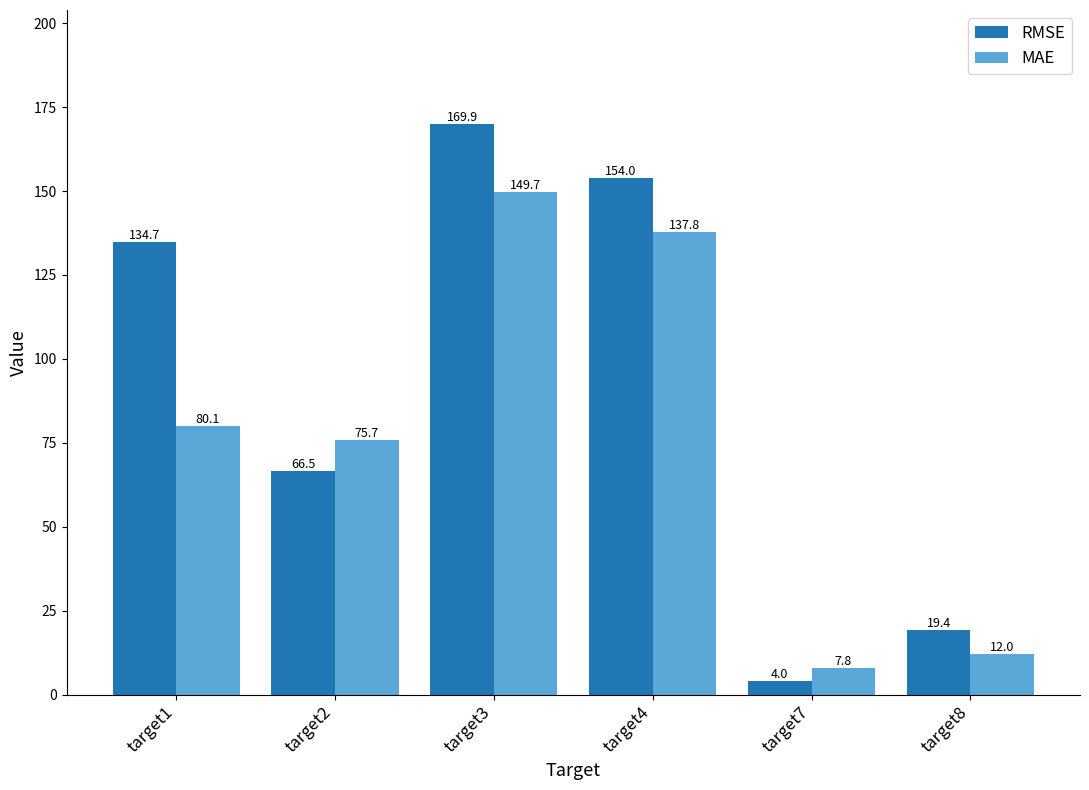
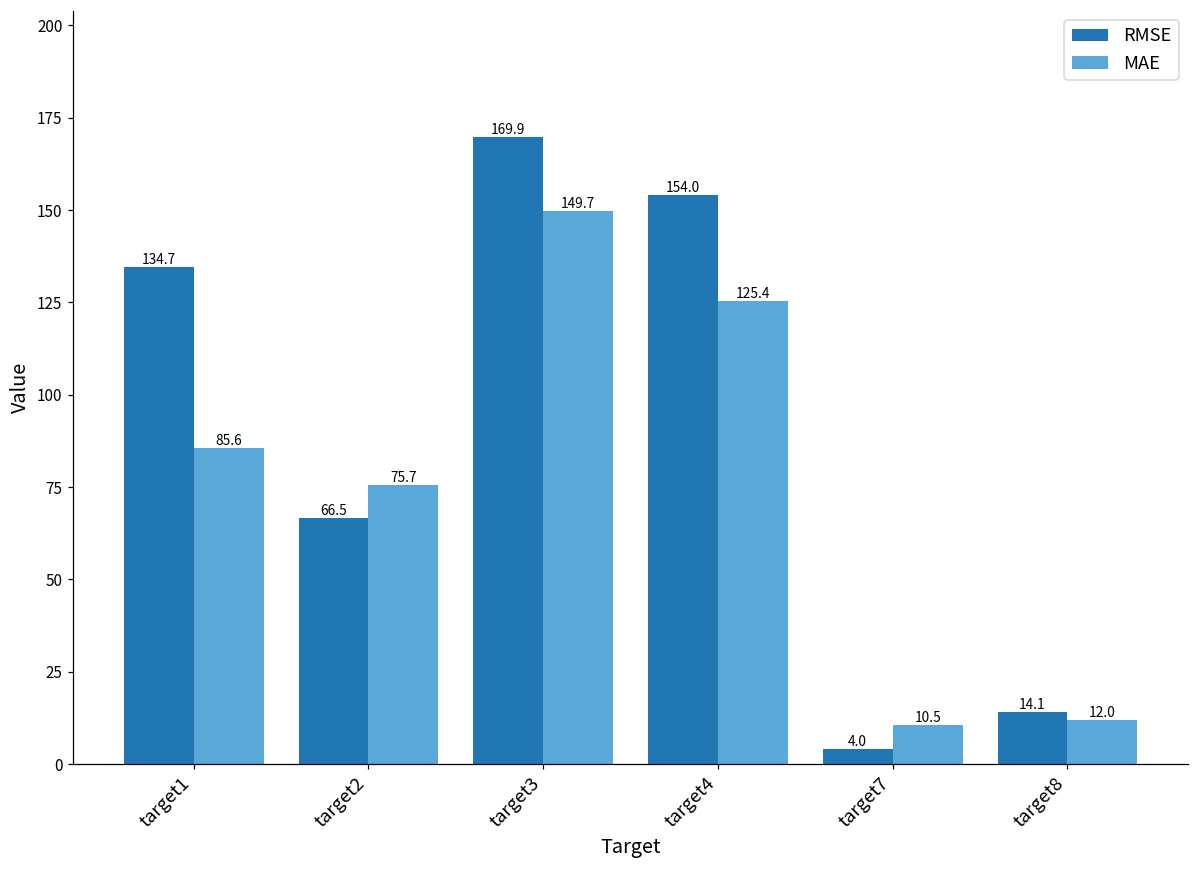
MAE, target1: 80.1 -> 85.6
MAE, target4: 137.8 -> 125.4
MAE, target7: 7.8 -> 10.5
RMSE, target8: 19.4 -> 14.1
